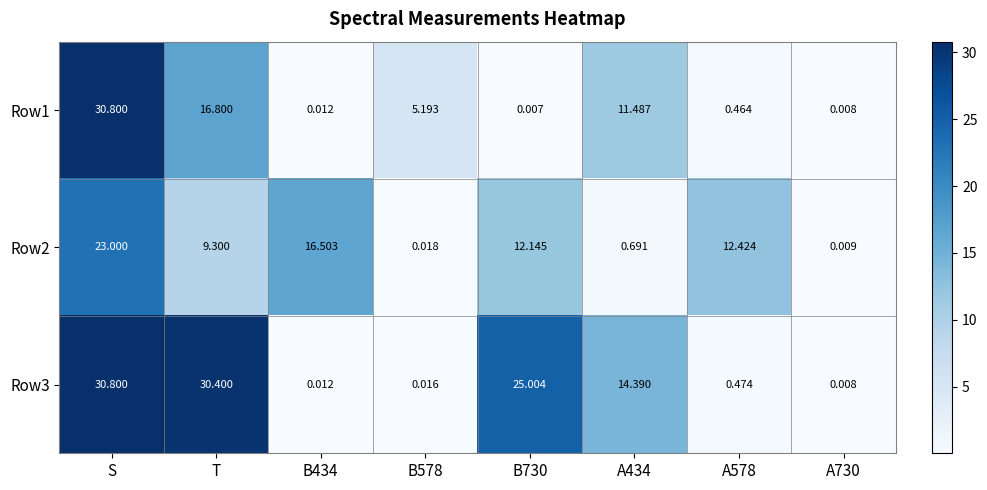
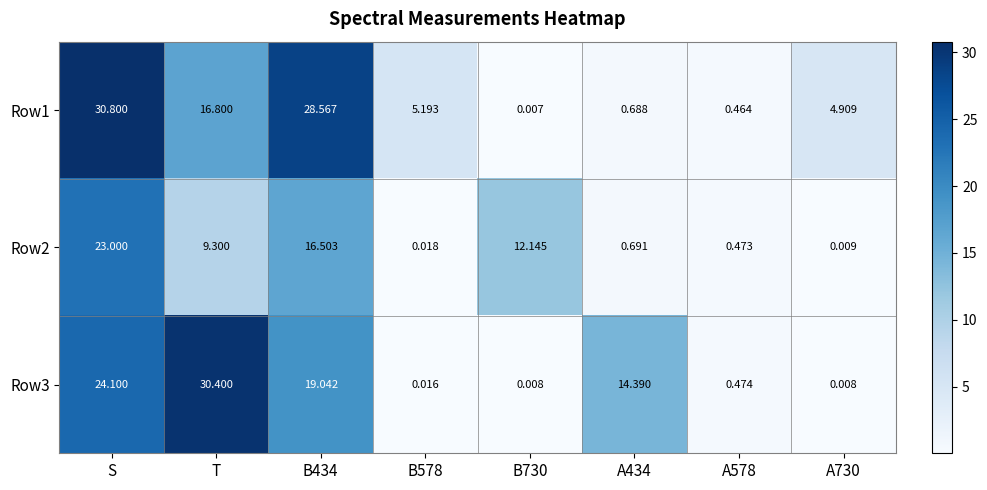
Row1, B434: 0.012 -> 28.567
Row1, A434: 11.487 -> 0.688
Row1, A730: 0.008 -> 4.909
Row2, A578: 12.424 -> 0.473
Row3, S: 30.800 -> 24.100
Row3, B434: 0.012 -> 19.042
Row3, B730: 25.004 -> 0.008
